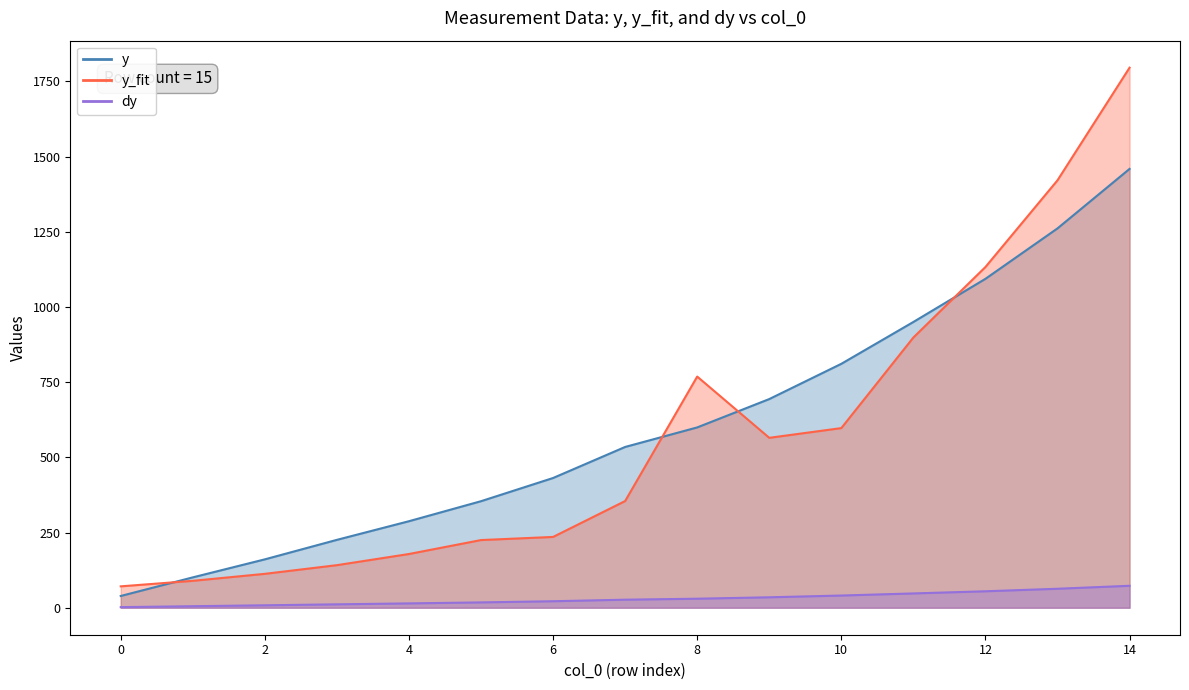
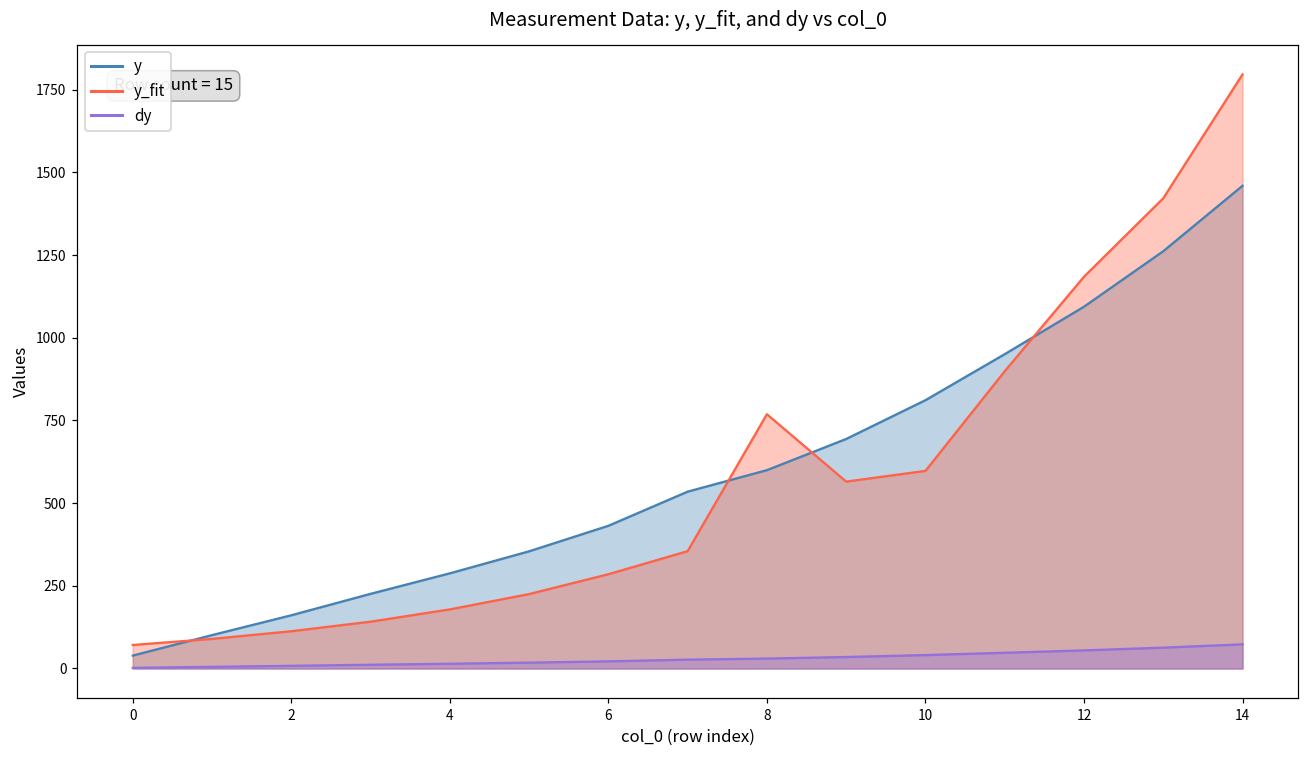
y_fit, 6: 240 -> 280
y_fit, 12: 1130 -> 1180
